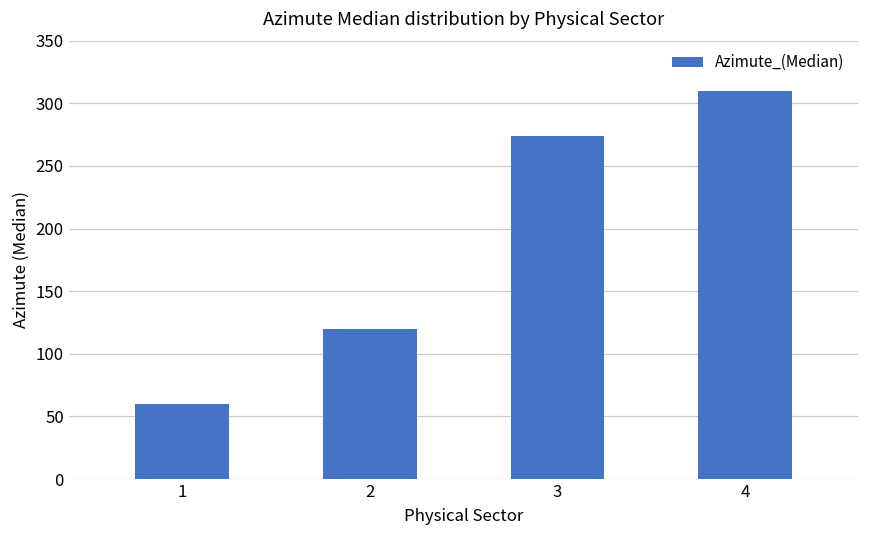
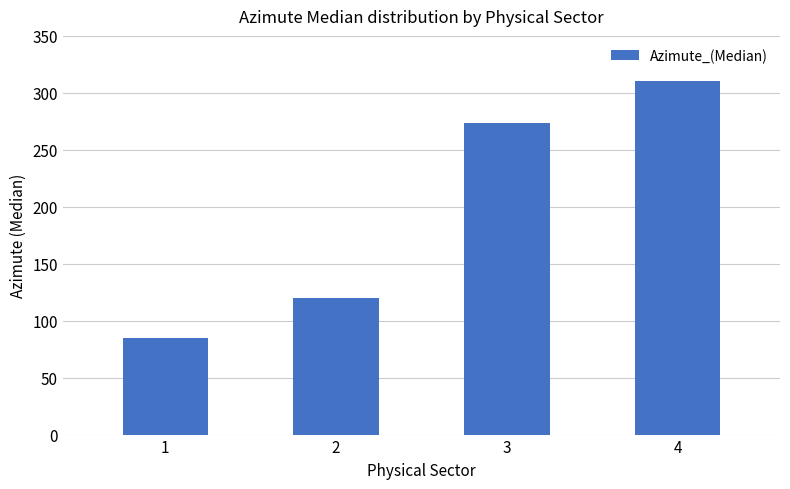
1: 60 -> 85
